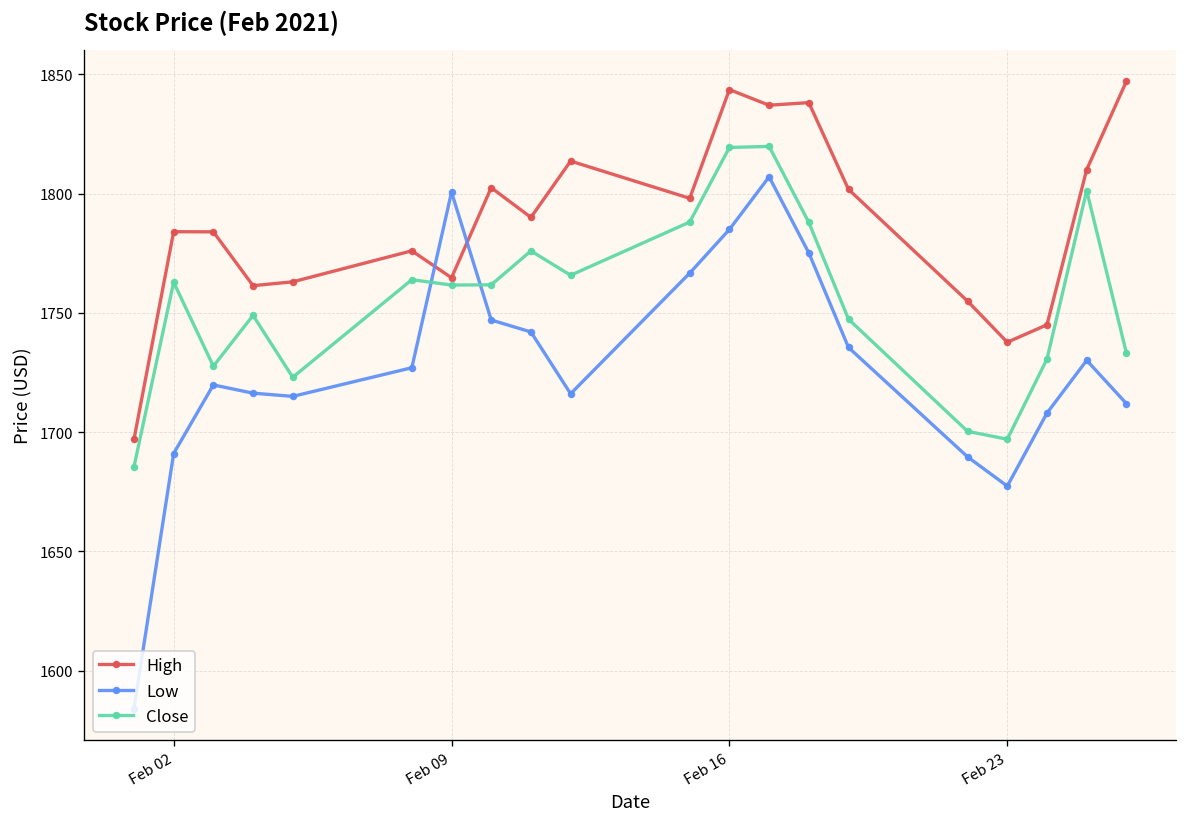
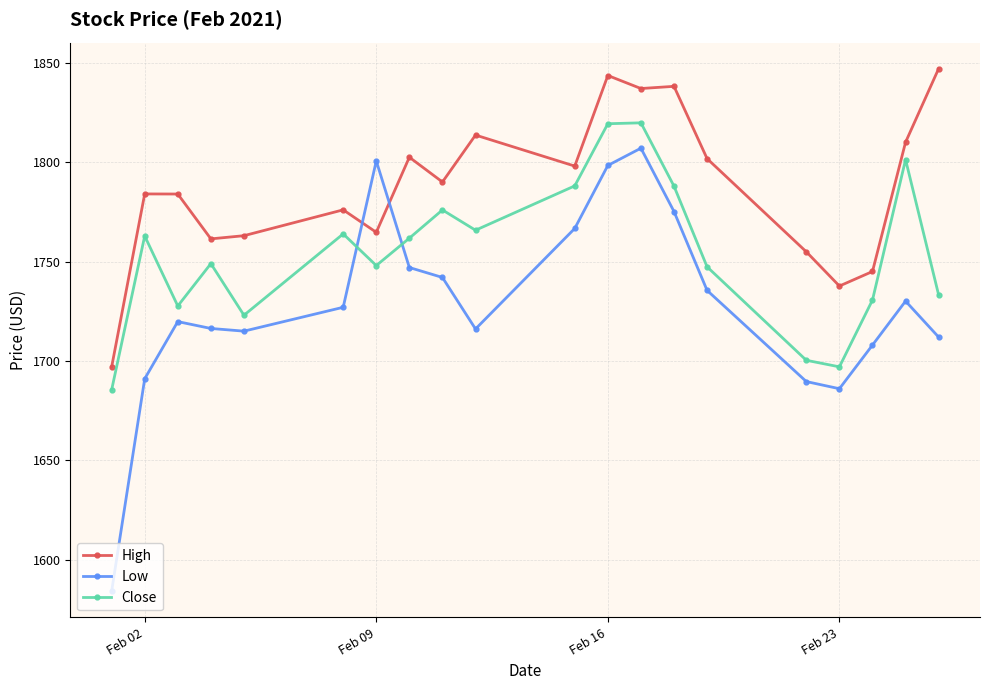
Close, Feb 09: 1762 -> 1748
Low, Feb 16: 1785 -> 1798
Low, Feb 23: 1677 -> 1686
